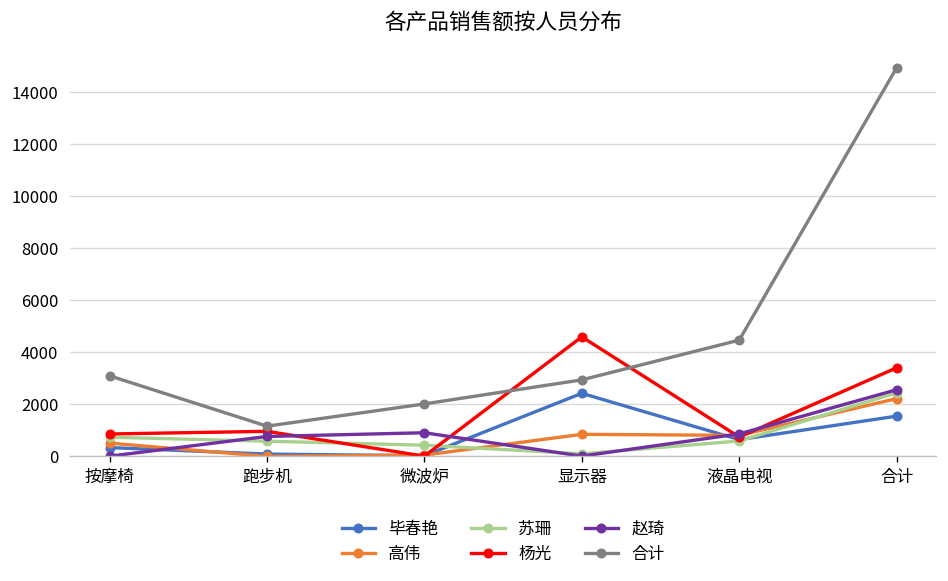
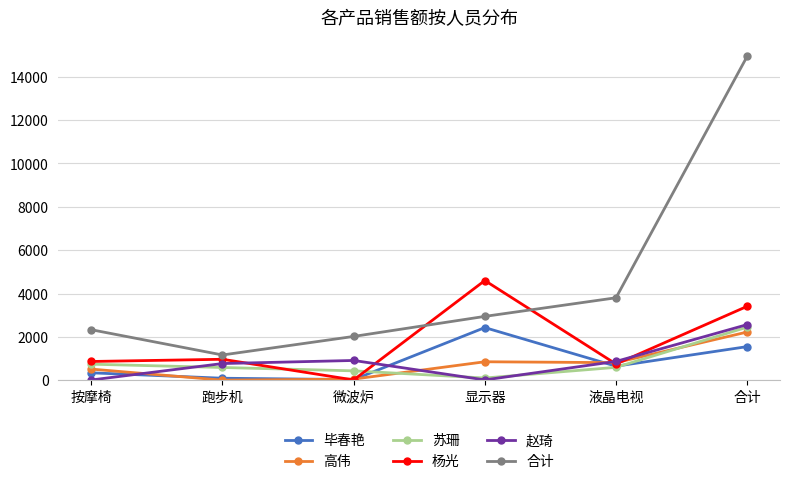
合计, 按摩椅: 3100 -> 2300
合计, 液晶电视: 4500 -> 3800
